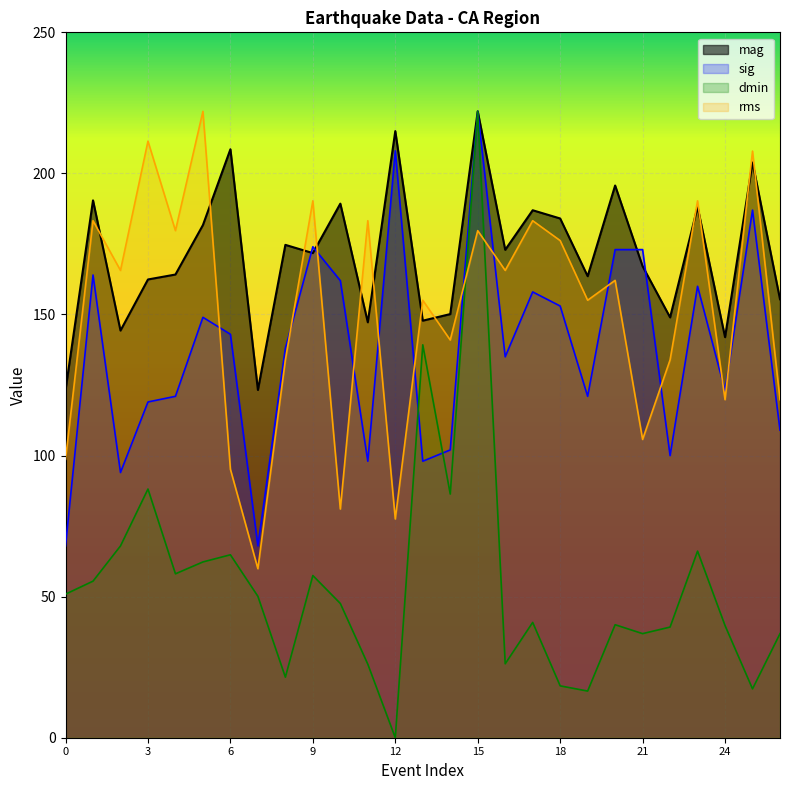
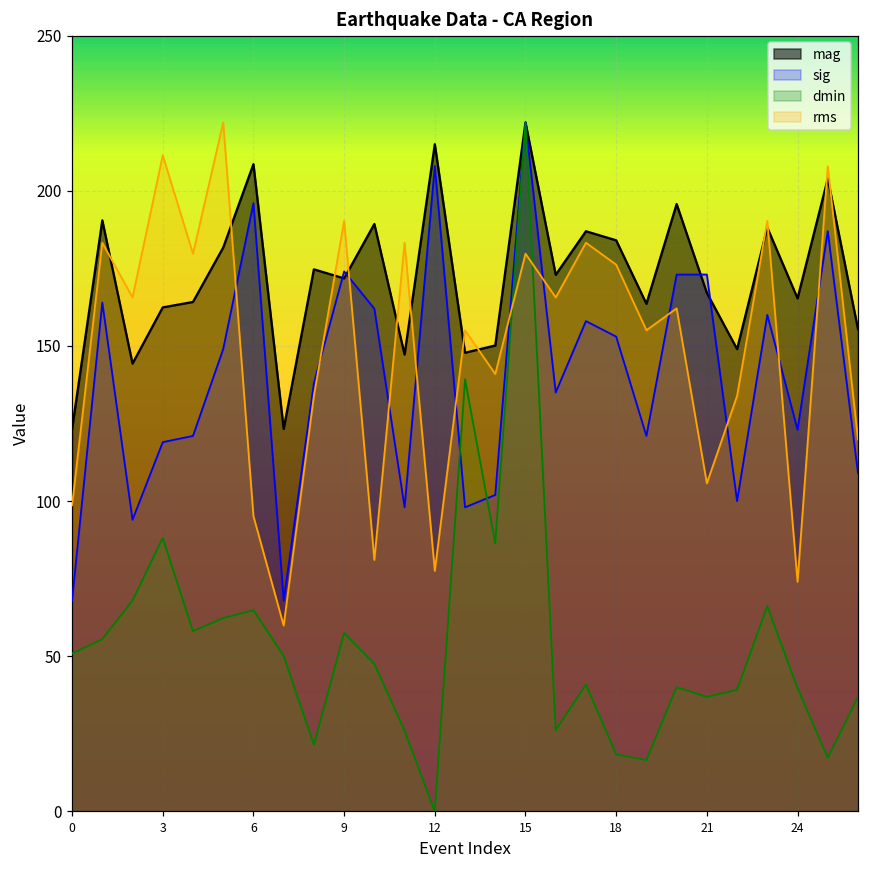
sig, 6: 143 -> 196
mag, 24: 142 -> 165
rms, 24: 120 -> 74
